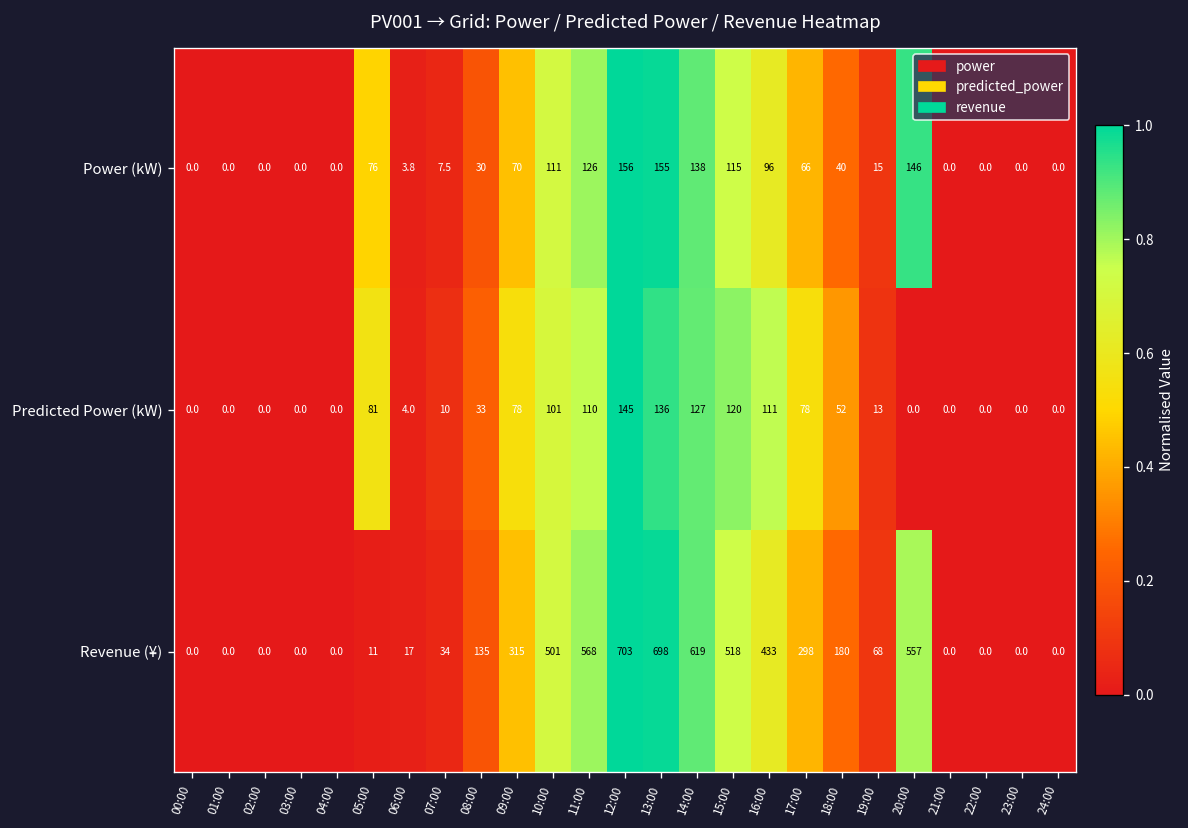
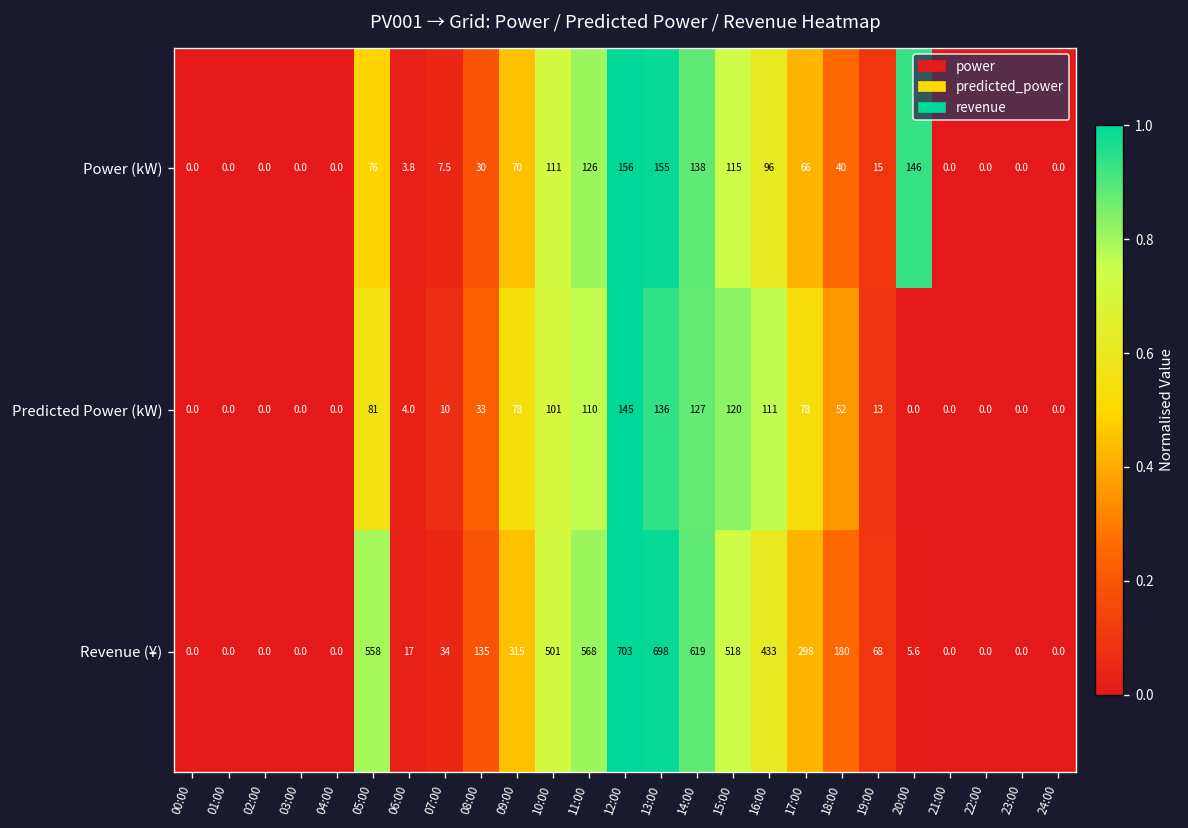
Revenue (¥), 05:00: 11 -> 558
Revenue (¥), 20:00: 557 -> 5.6
